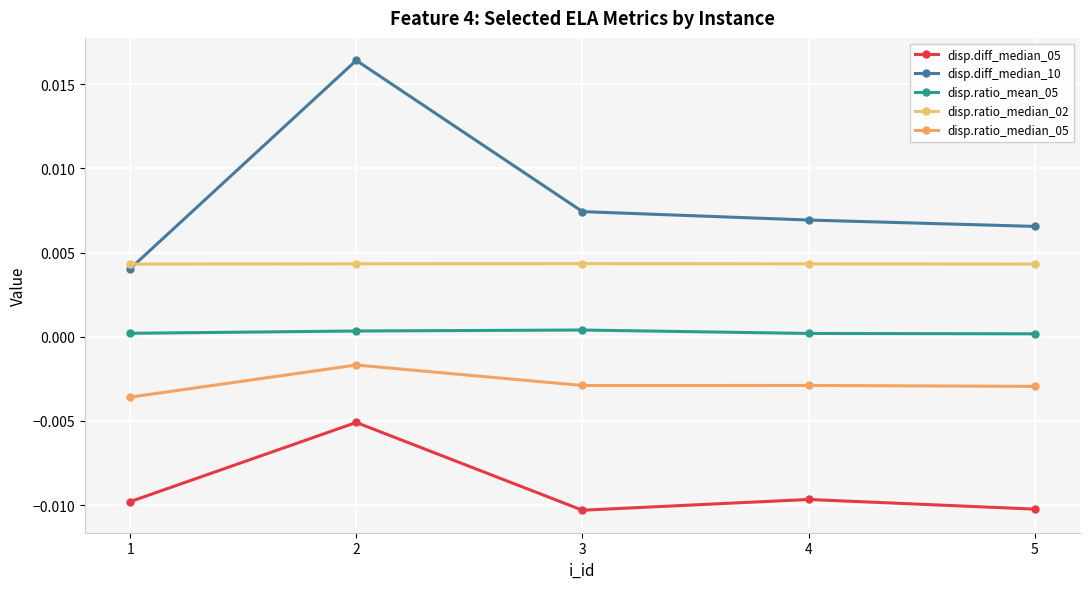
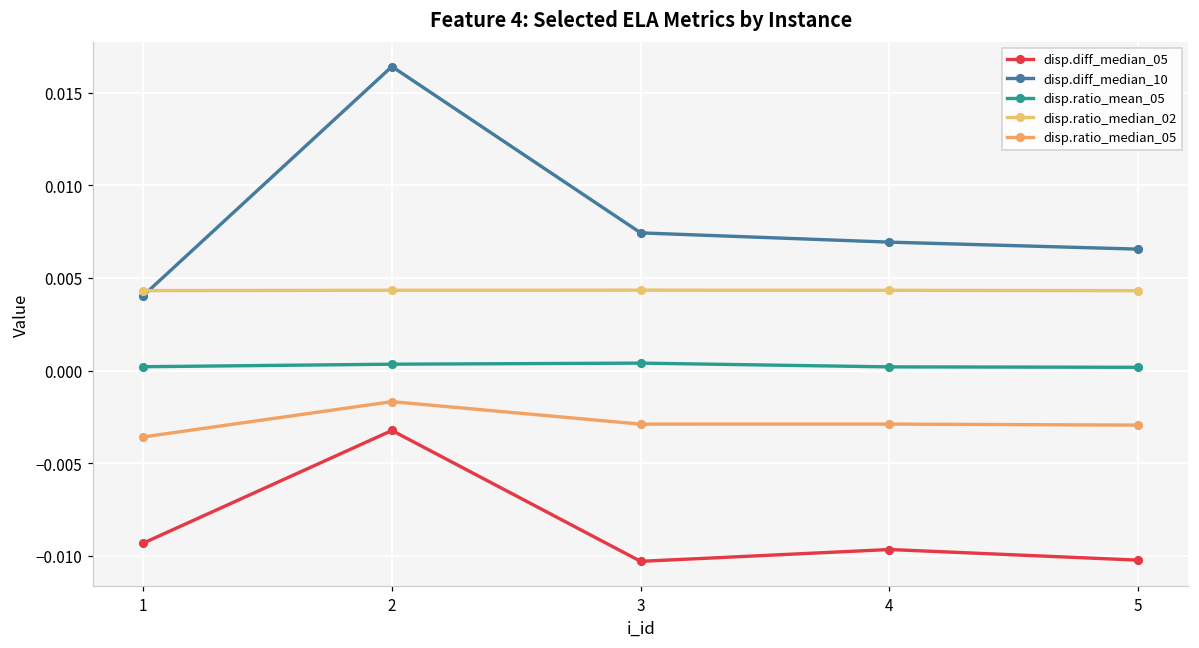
disp.diff_median_05, 1: -0.0098 -> -0.0093
disp.diff_median_05, 2: -0.0051 -> -0.0032
